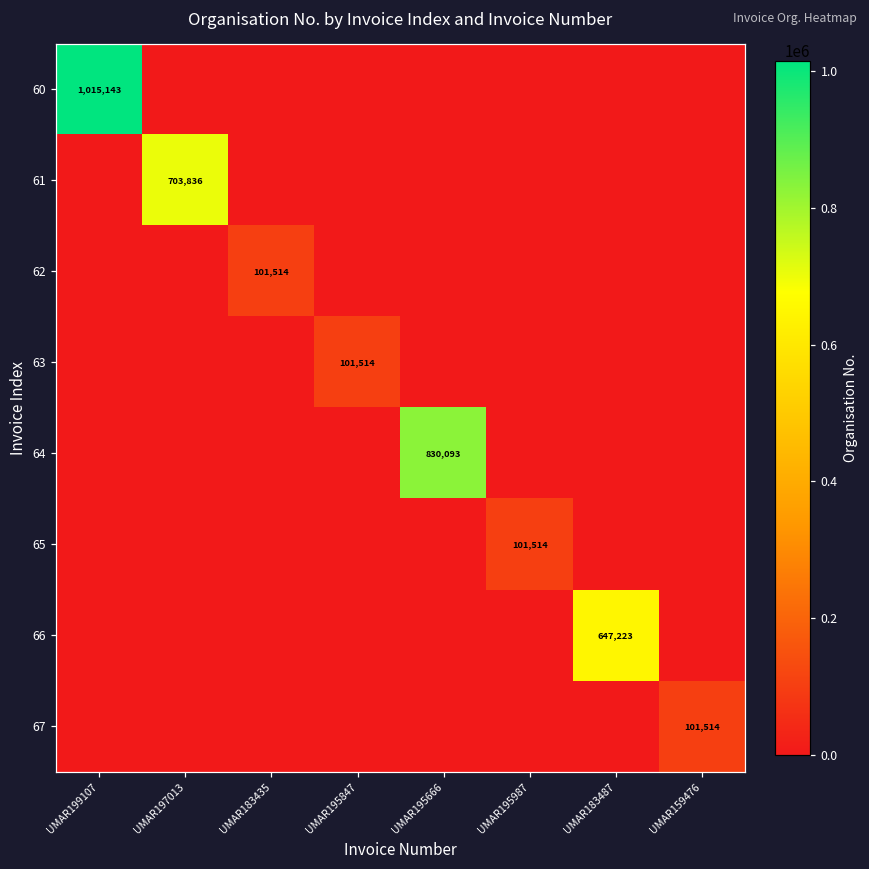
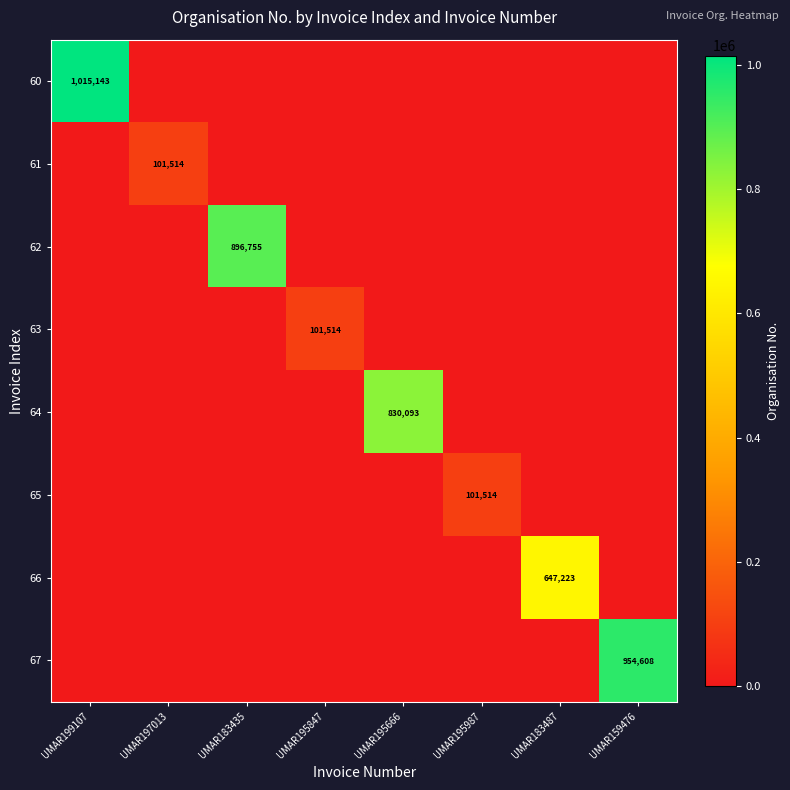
61, UMAR197013: 703,836 -> 101,514
62, UMAR183435: 101,514 -> 896,755
67, UMAR159476: 101,514 -> 954,608
